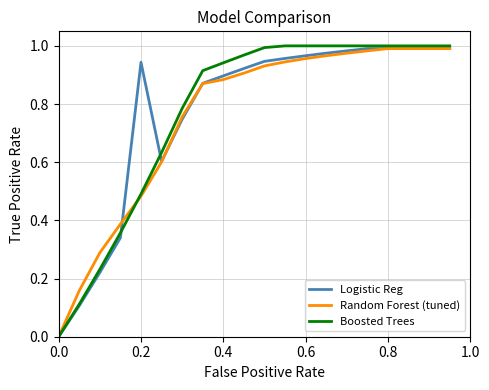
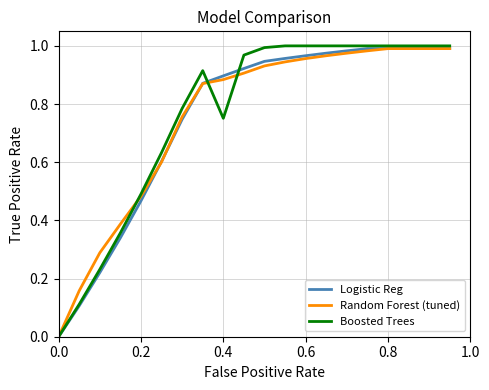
Logistic Reg, 0.2: 0.94 -> 0.47
Boosted Trees, 0.4: 0.94 -> 0.75
